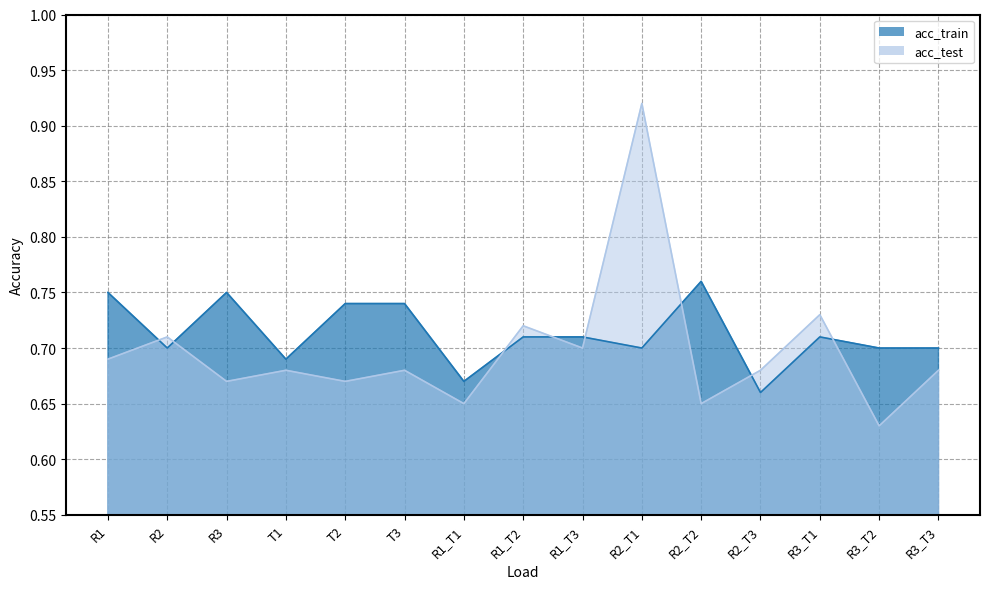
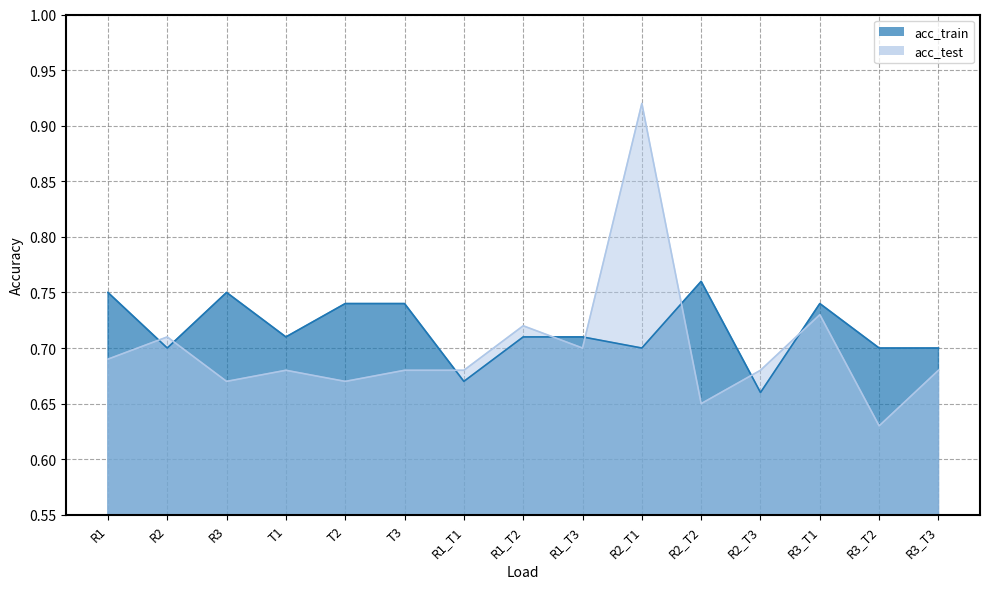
acc_train, T1: 0.69 -> 0.71
acc_test, R1_T1: 0.65 -> 0.68
acc_train, R3_T1: 0.71 -> 0.74
